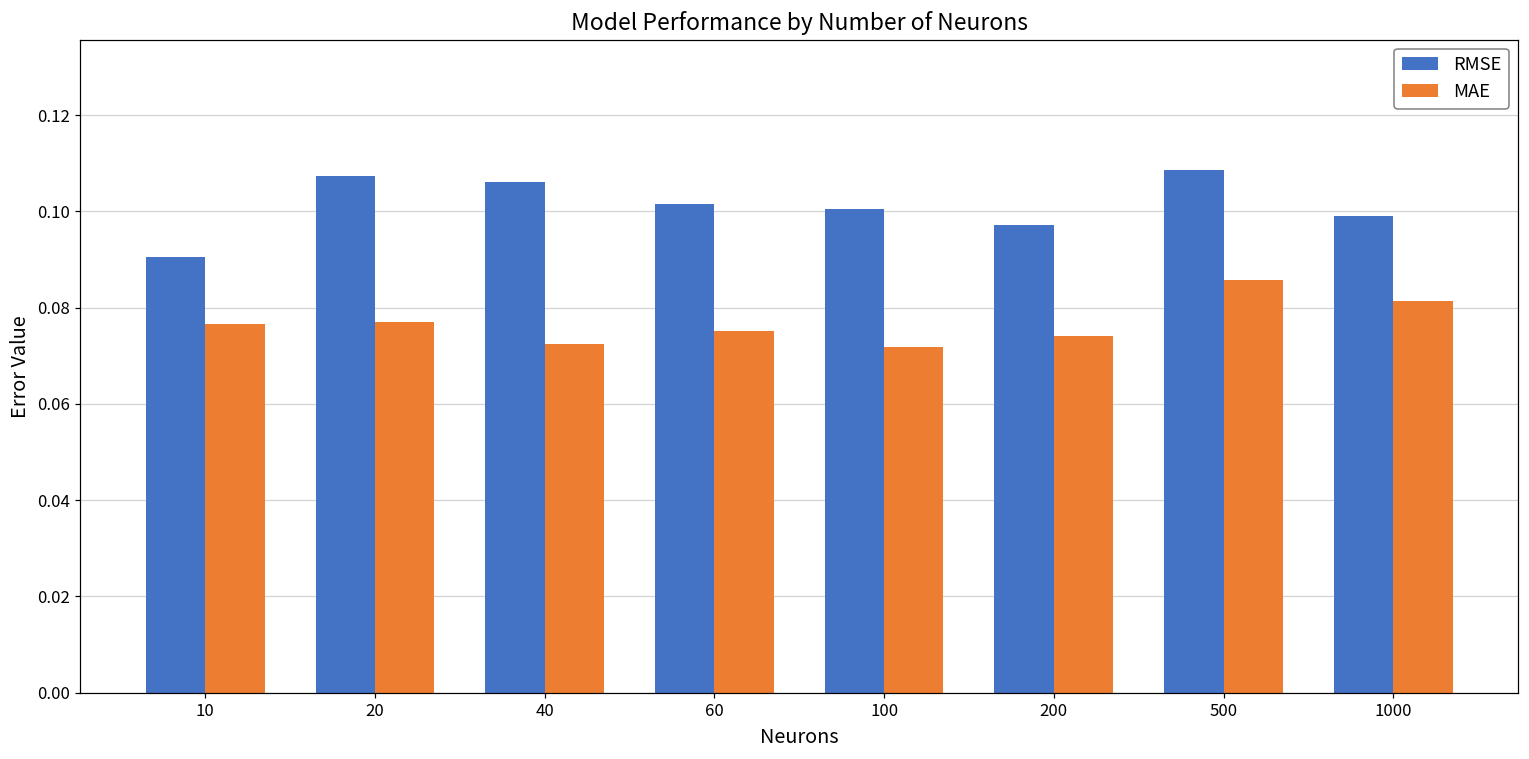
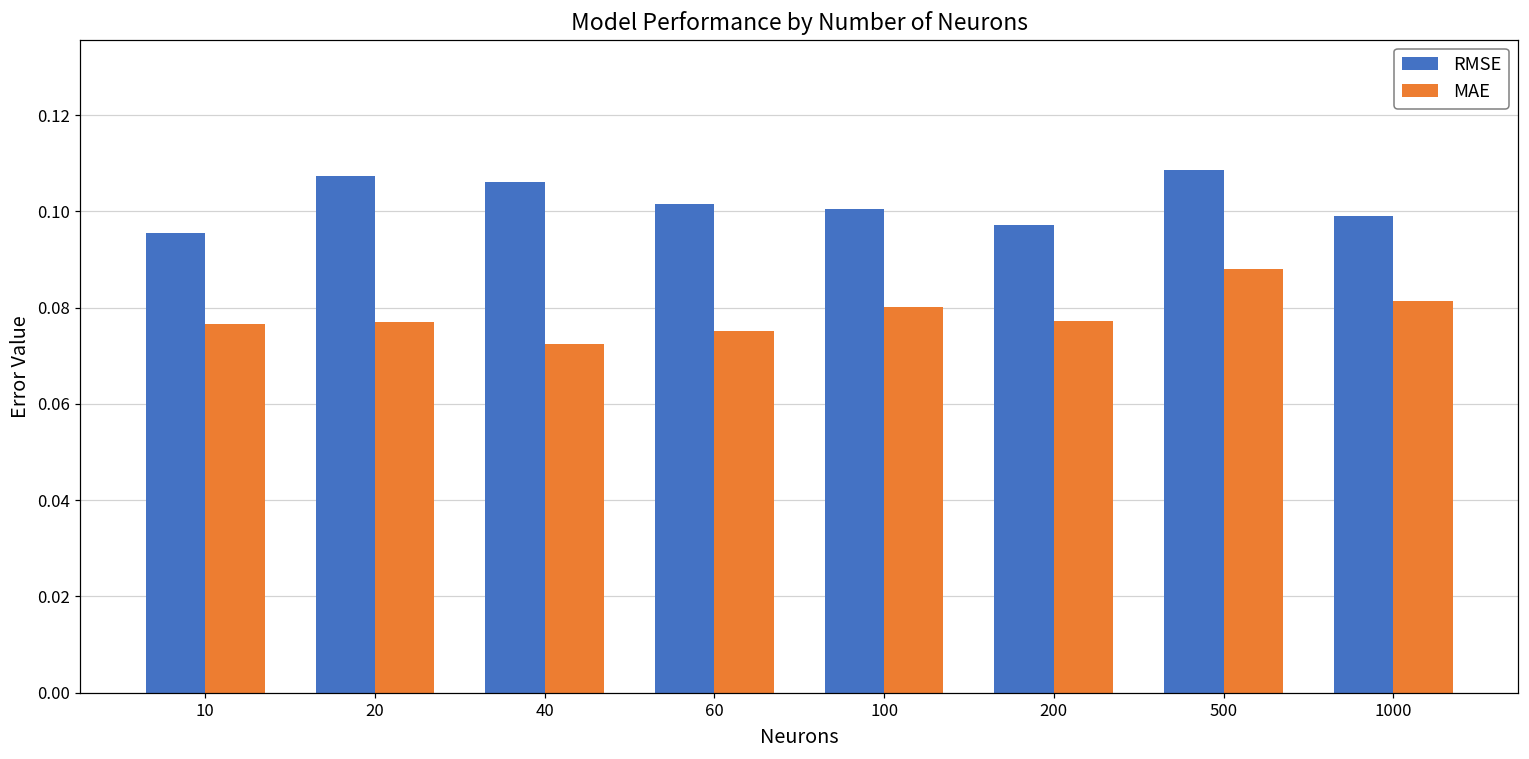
RMSE, 10: 0.091 -> 0.096
MAE, 100: 0.072 -> 0.080
MAE, 200: 0.074 -> 0.077
MAE, 500: 0.086 -> 0.088
